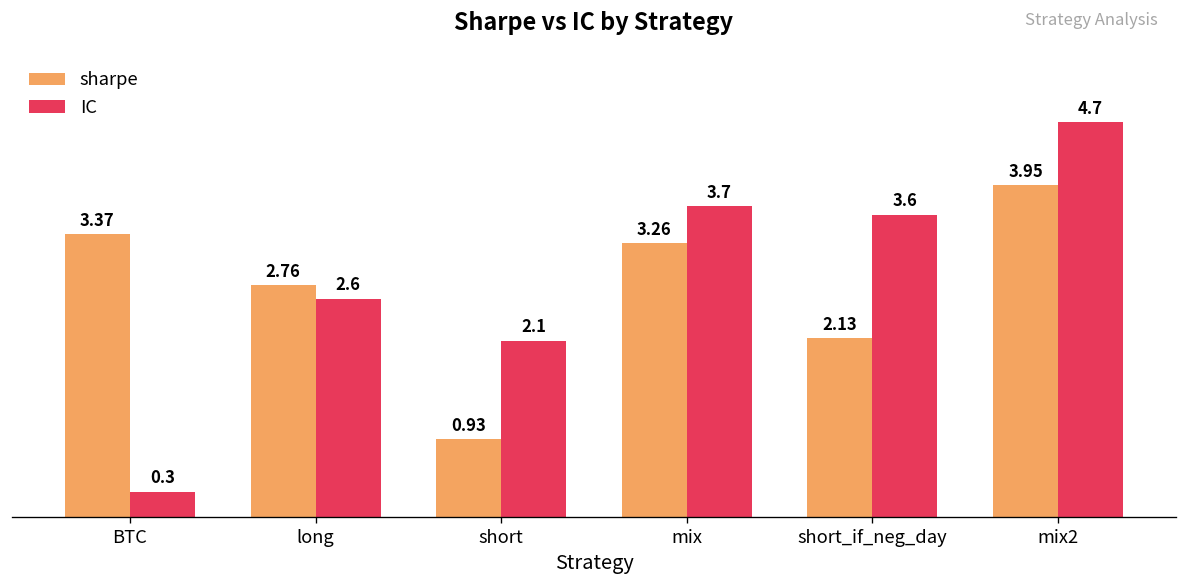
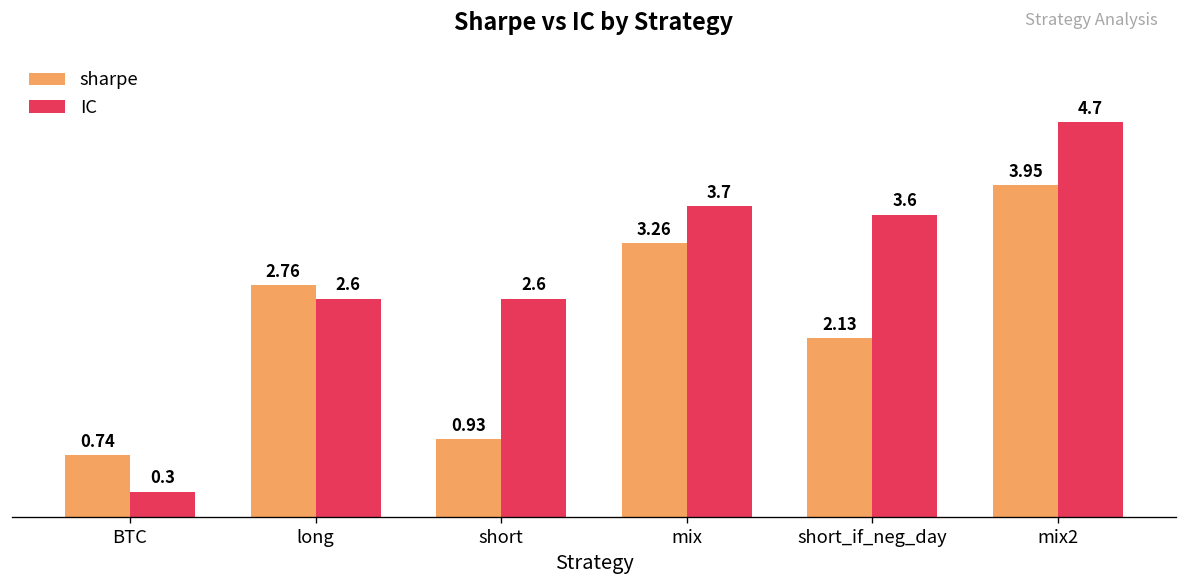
sharpe, BTC: 3.37 -> 0.74
IC, short: 2.1 -> 2.6
